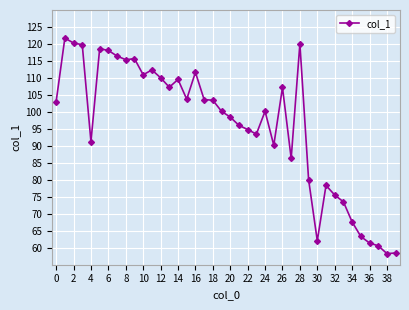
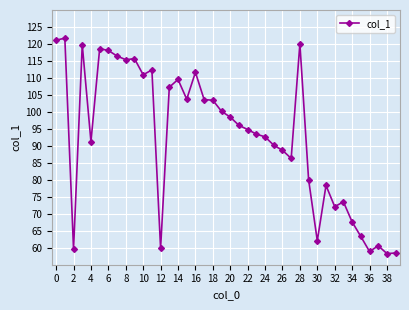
0: 103 -> 121
2: 120 -> 60
12: 110 -> 60
24: 100 -> 93
26: 107 -> 89
32: 76 -> 72
36: 61 -> 59
